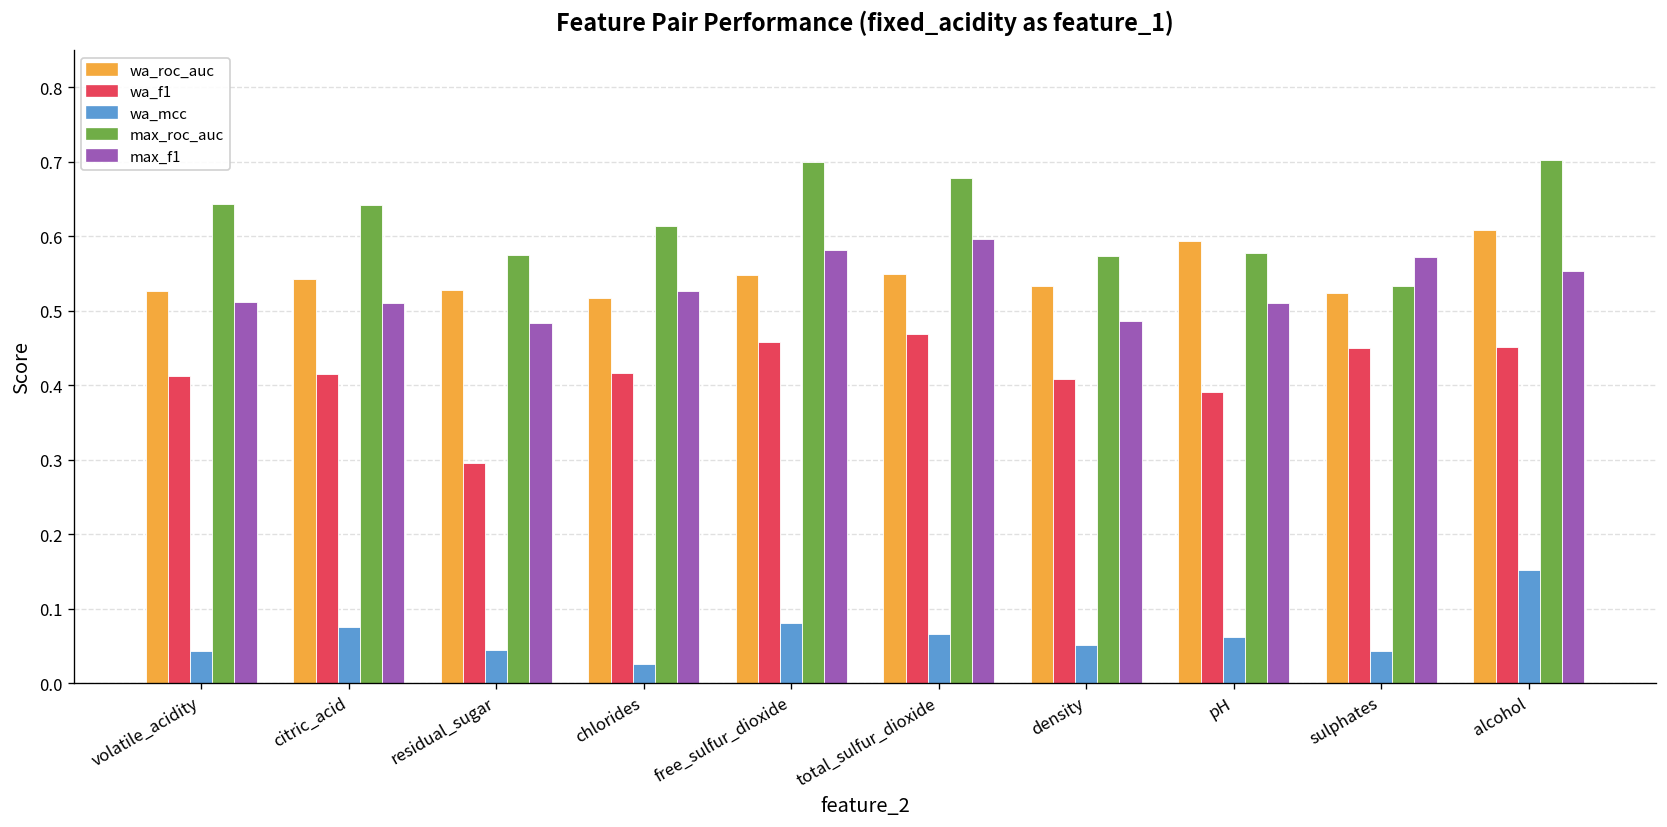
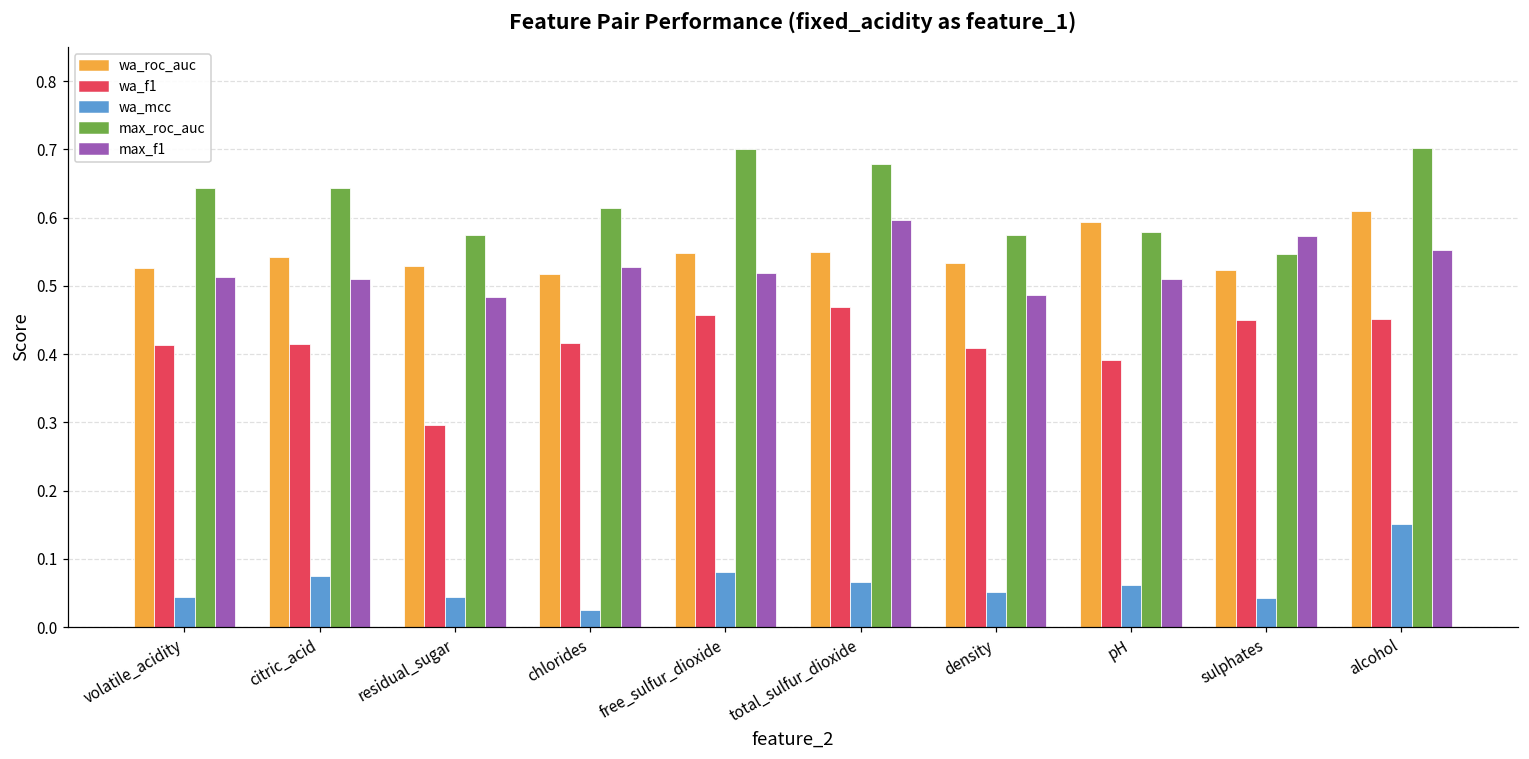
max_f1, free_sulfur_dioxide: 0.58 -> 0.52
max_roc_auc, sulphates: 0.53 -> 0.55
